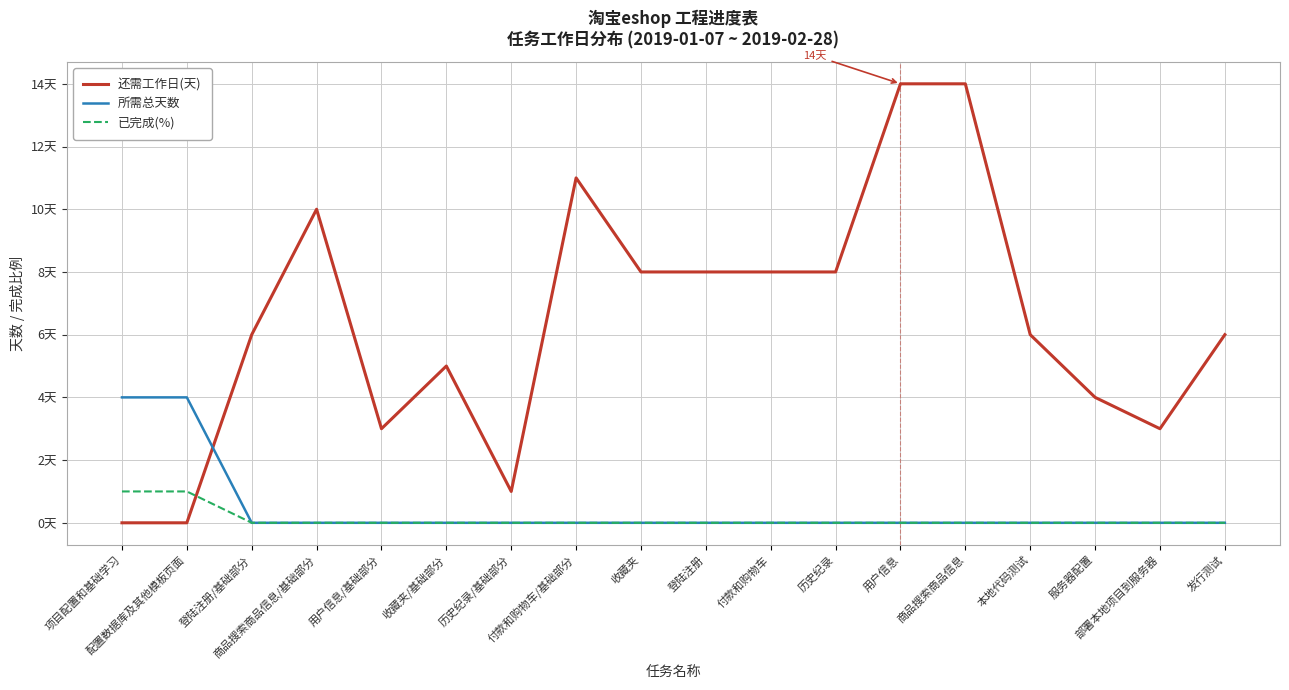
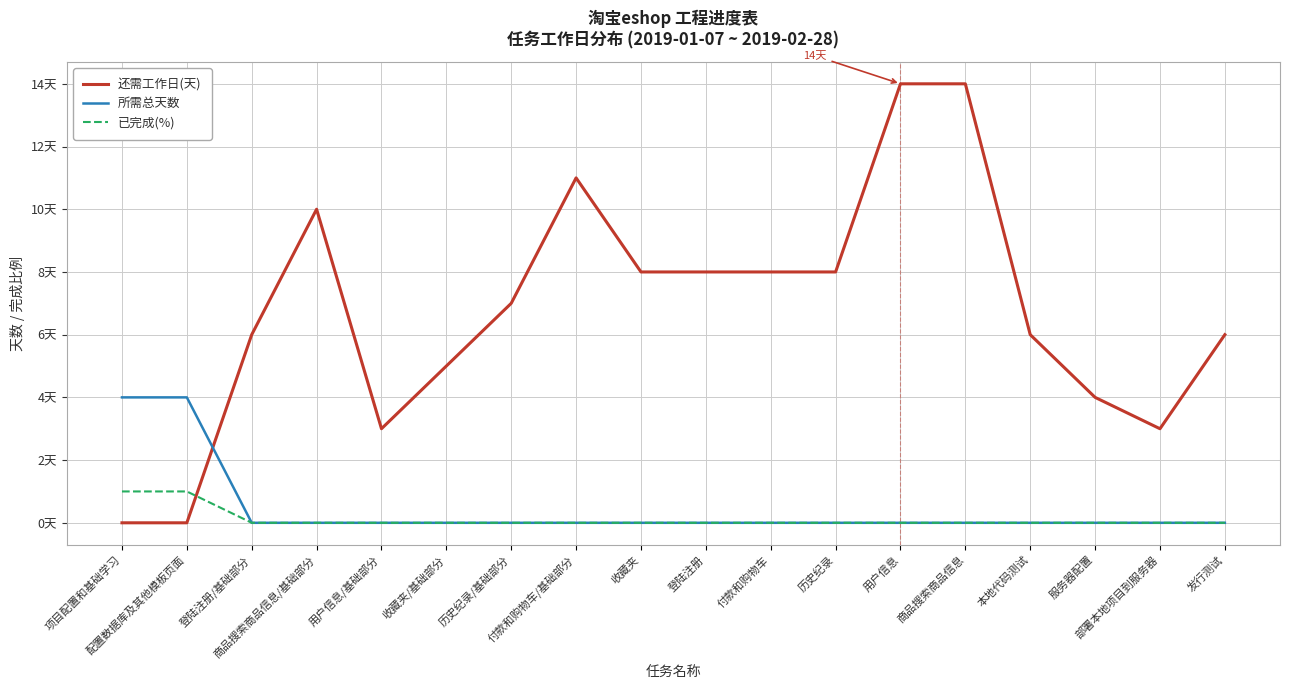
还需工作日(天), 历史纪录/基础部分: 1天 -> 7天
